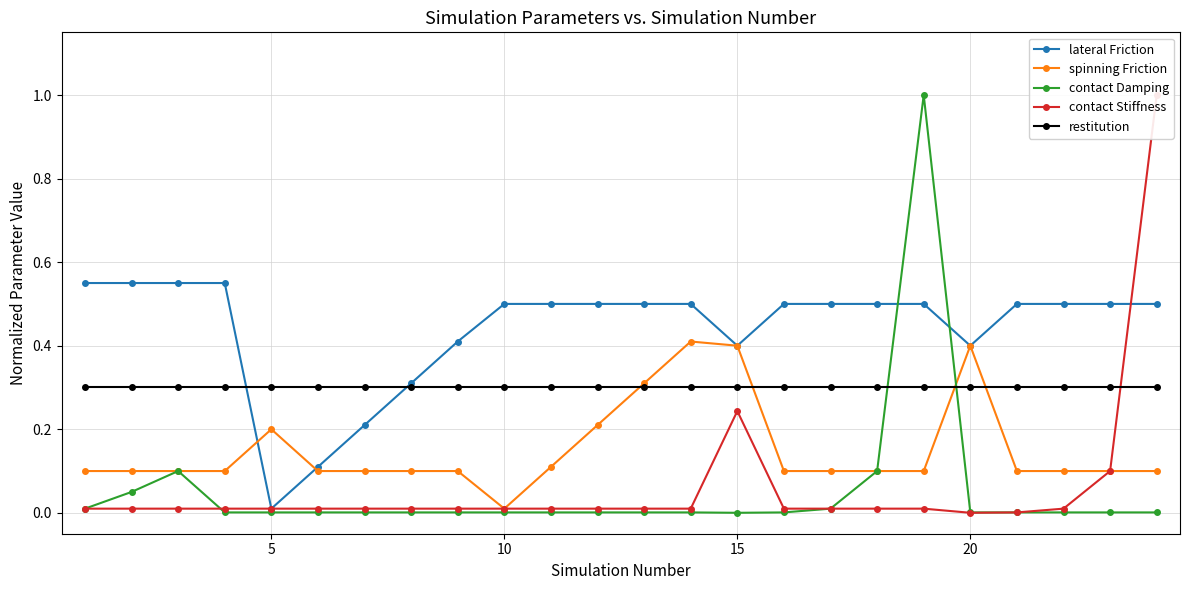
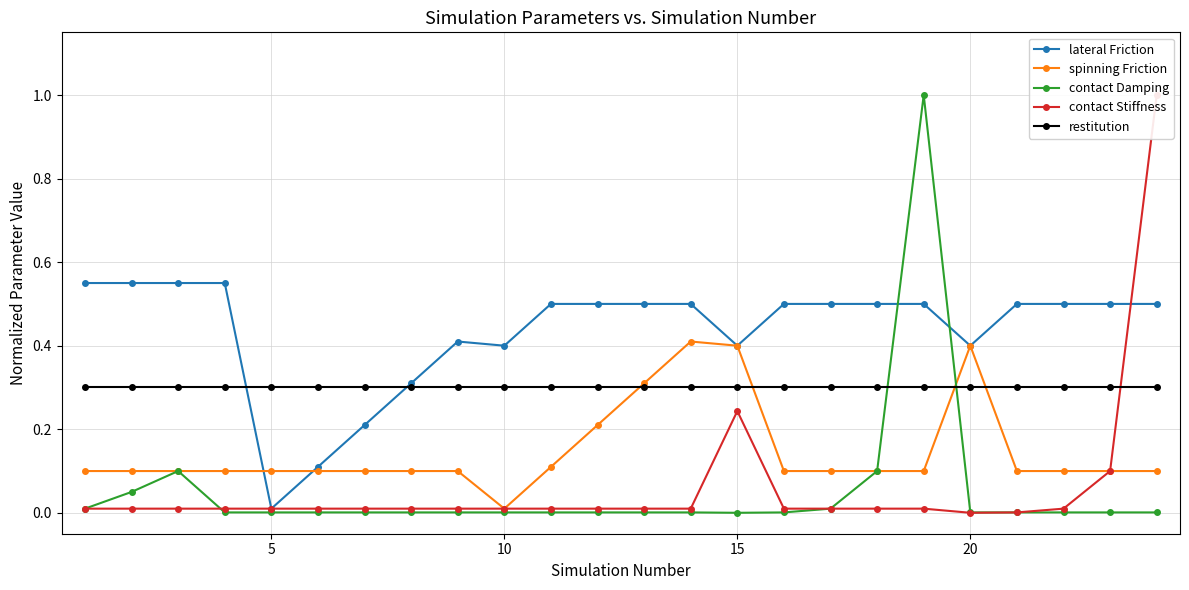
spinning Friction, 5: 0.2 -> 0.1
lateral Friction, 10: 0.5 -> 0.4
